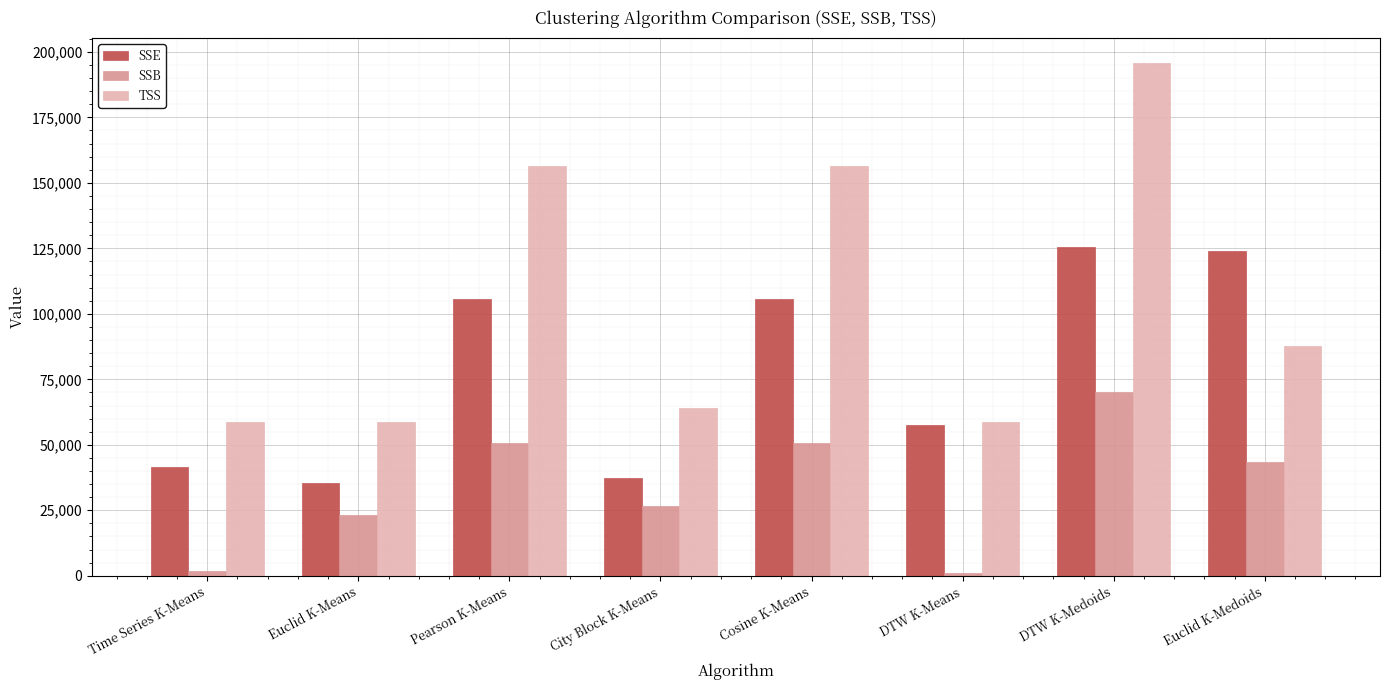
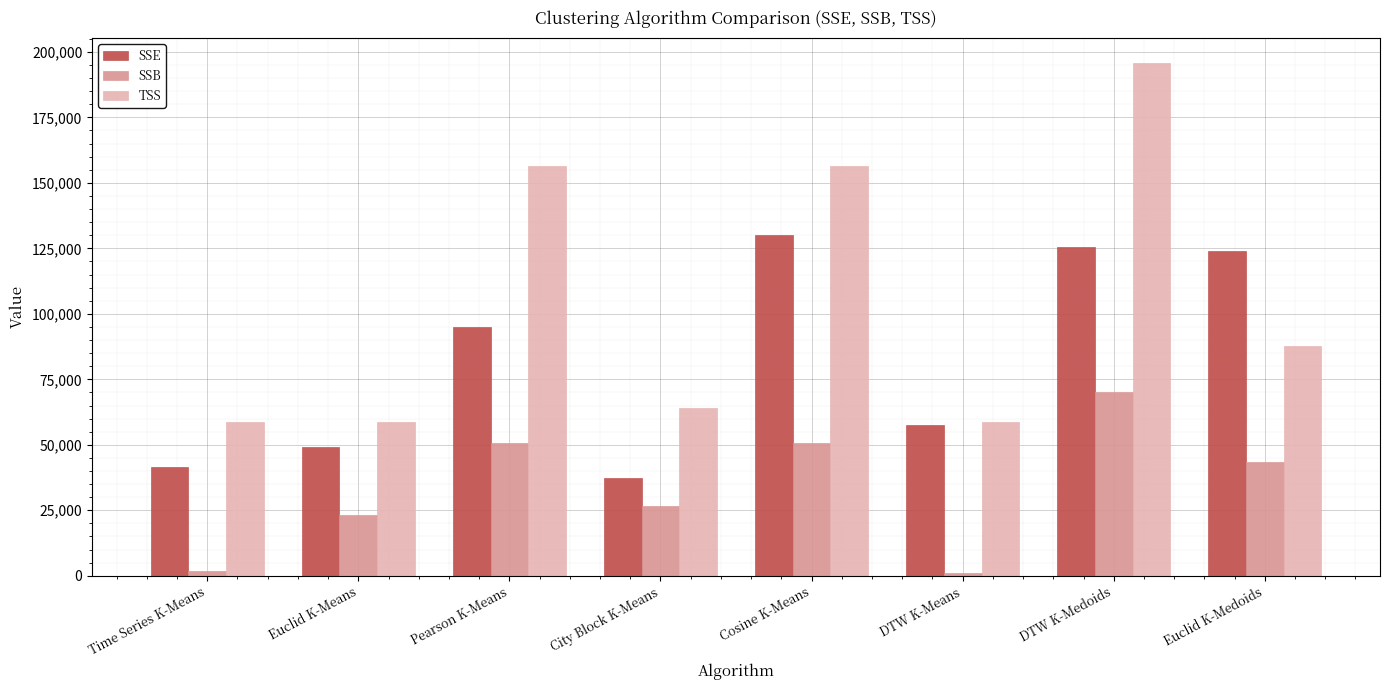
SSE, Euclid K-Means: 35,000 -> 49,000
SSE, Pearson K-Means: 105,000 -> 95,000
SSE, Cosine K-Means: 105,000 -> 130,000
